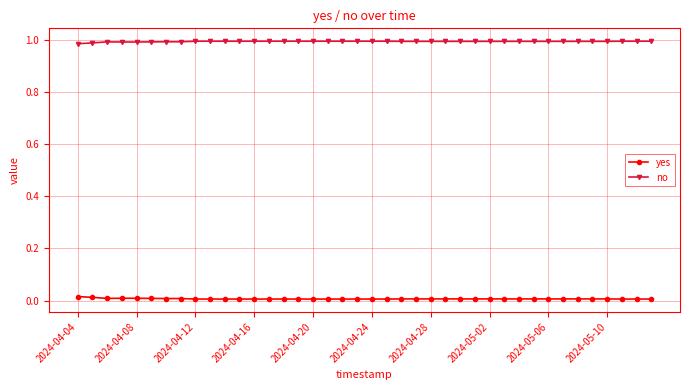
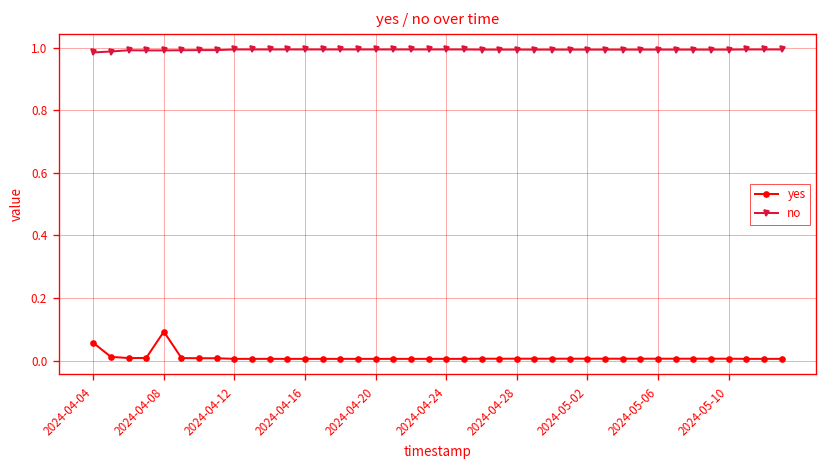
yes, 2024-04-04: 0.02 -> 0.06
yes, 2024-04-08: 0.01 -> 0.09
